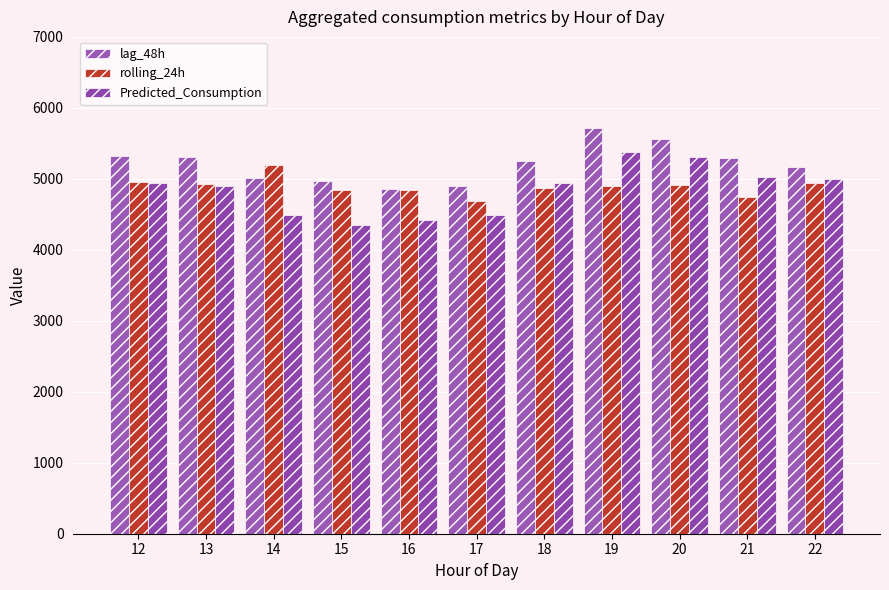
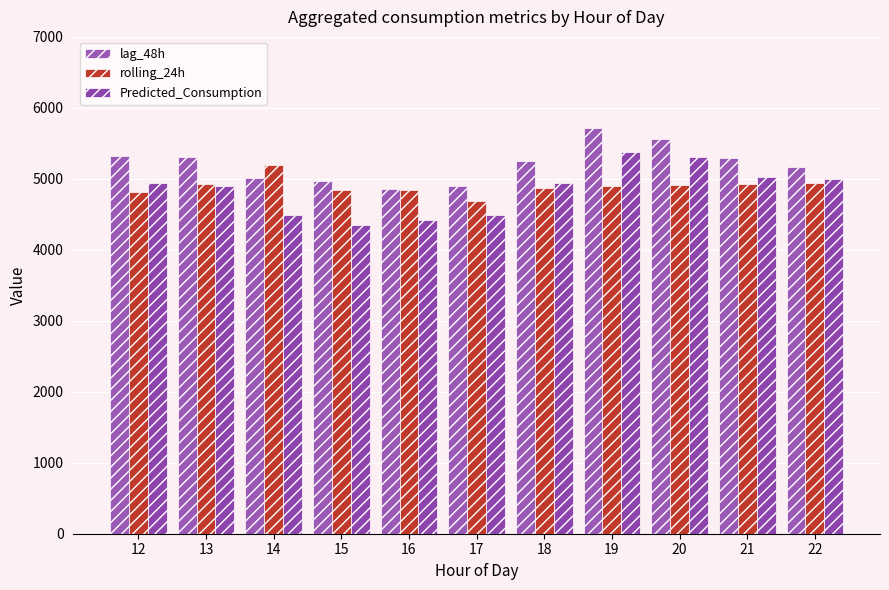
rolling_24h, 12: 5000 -> 4800
rolling_24h, 21: 4700 -> 4900
